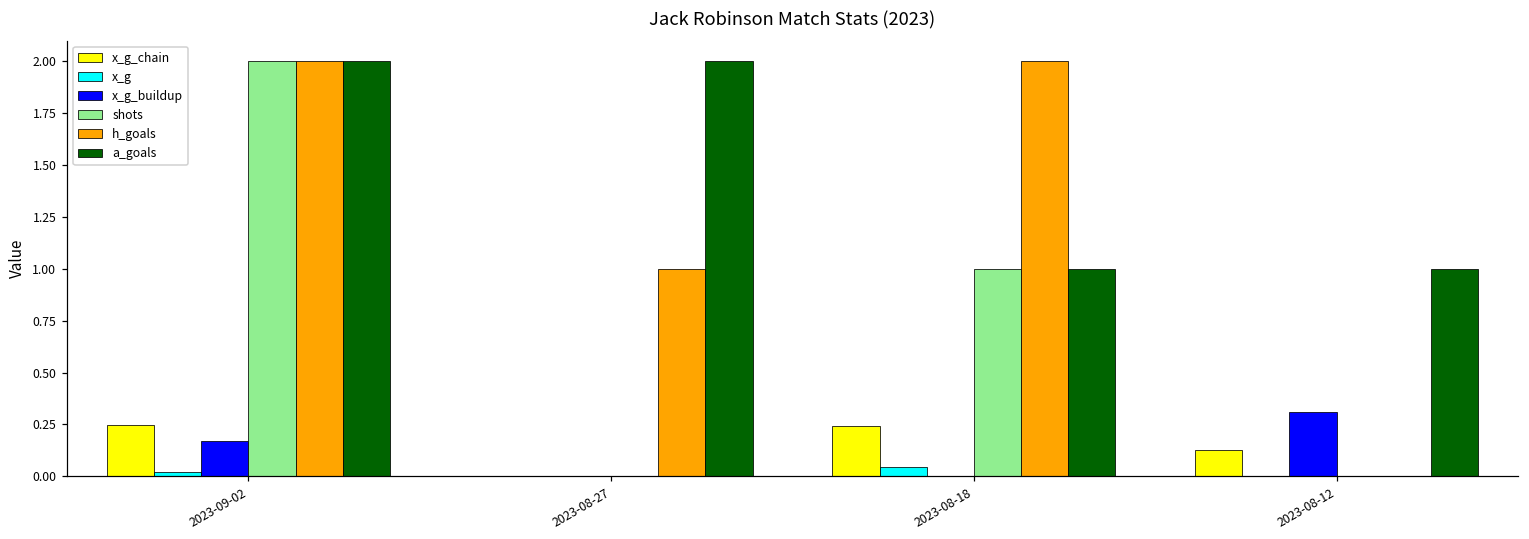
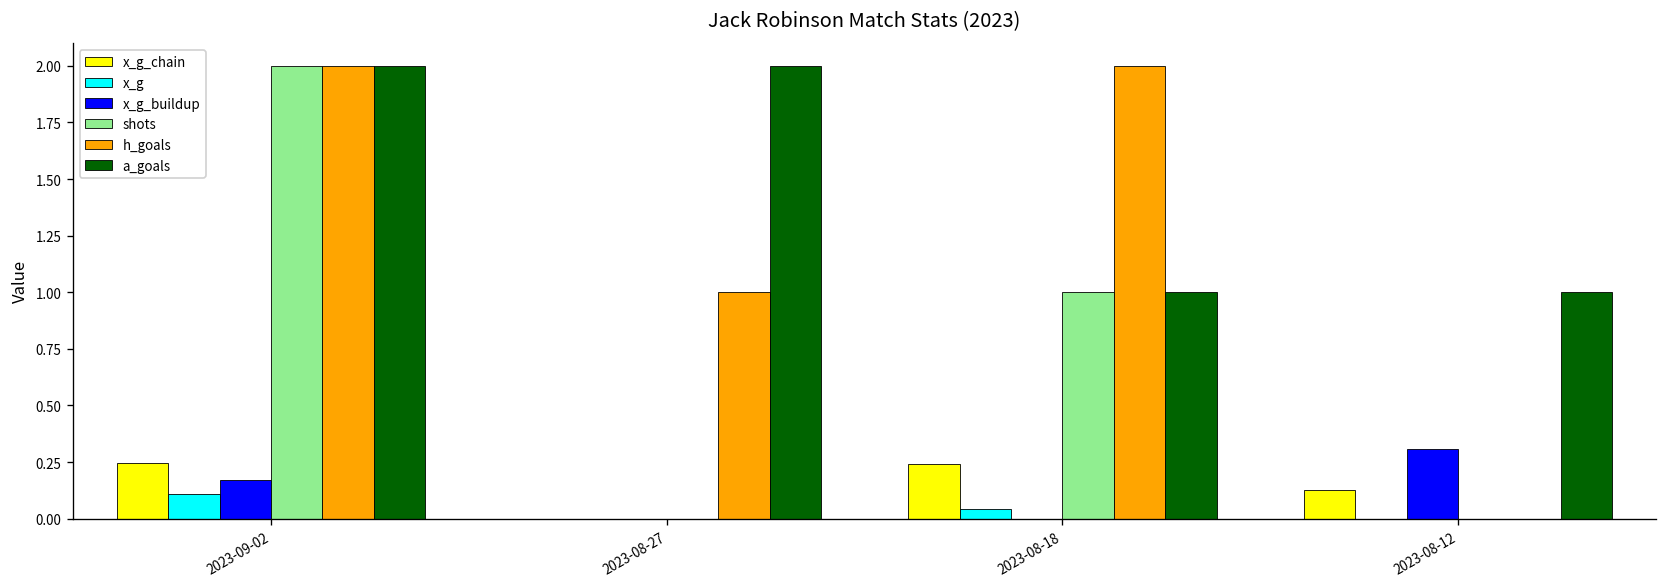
x_g, 2023-09-02: 0.02 -> 0.11
